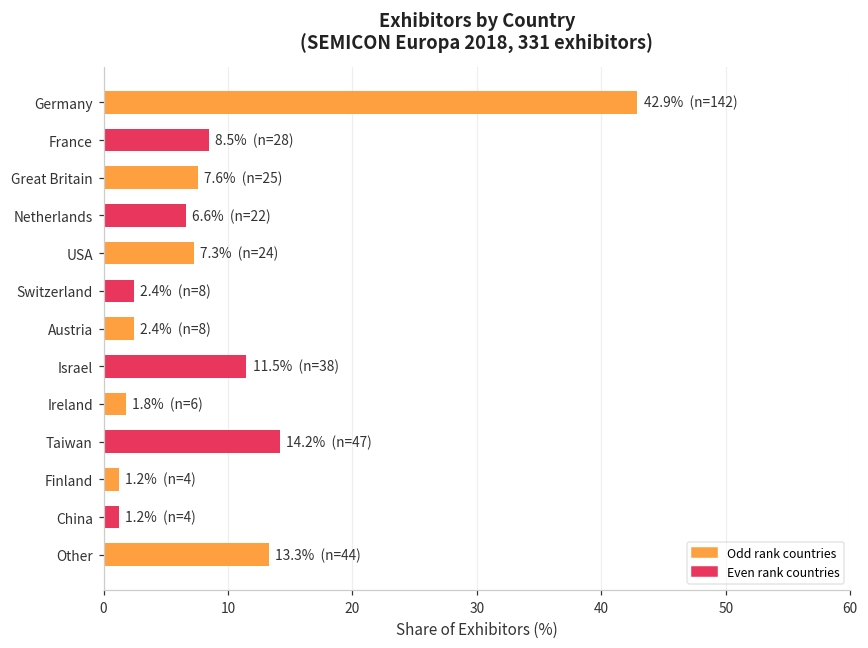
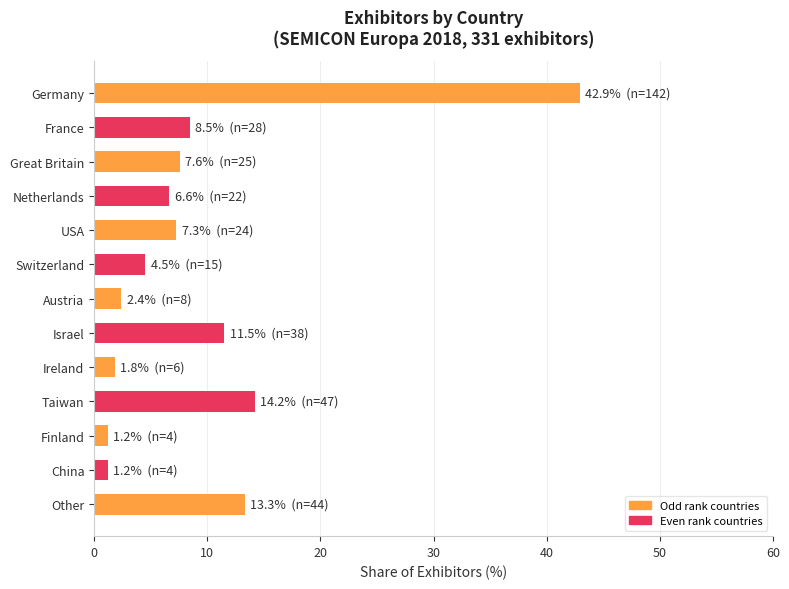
Switzerland: 2.4% (n=8) -> 4.5% (n=15)
